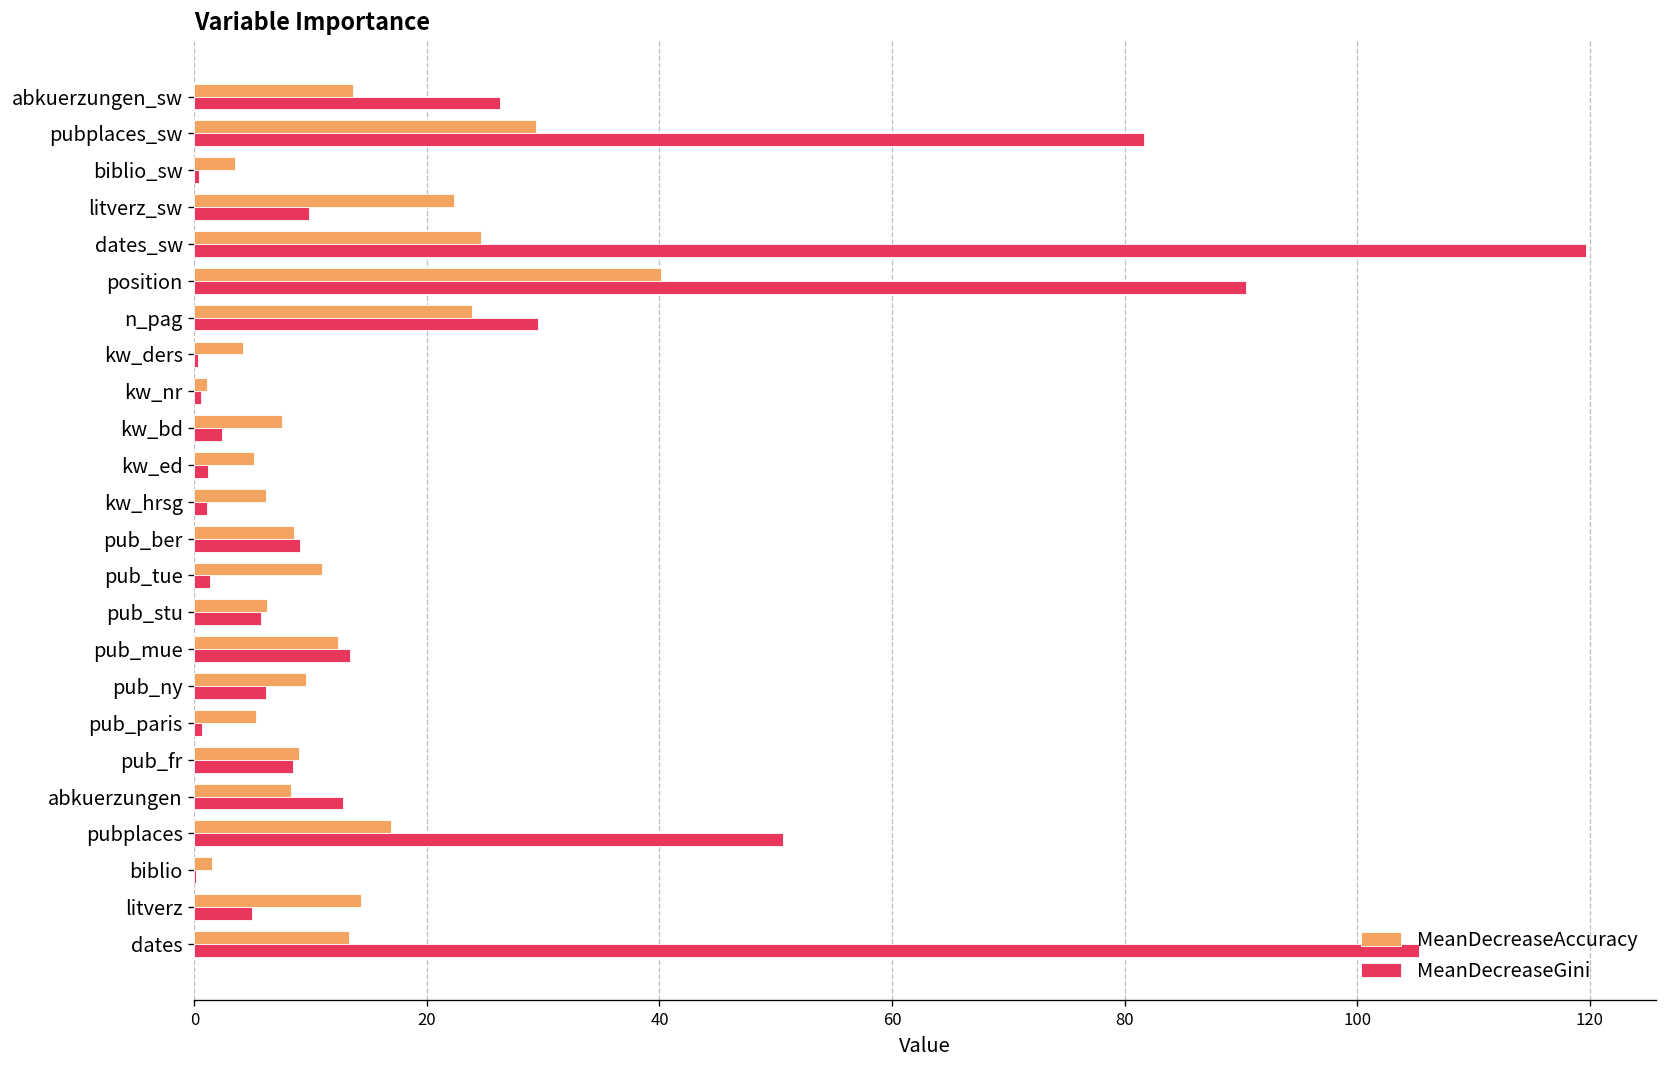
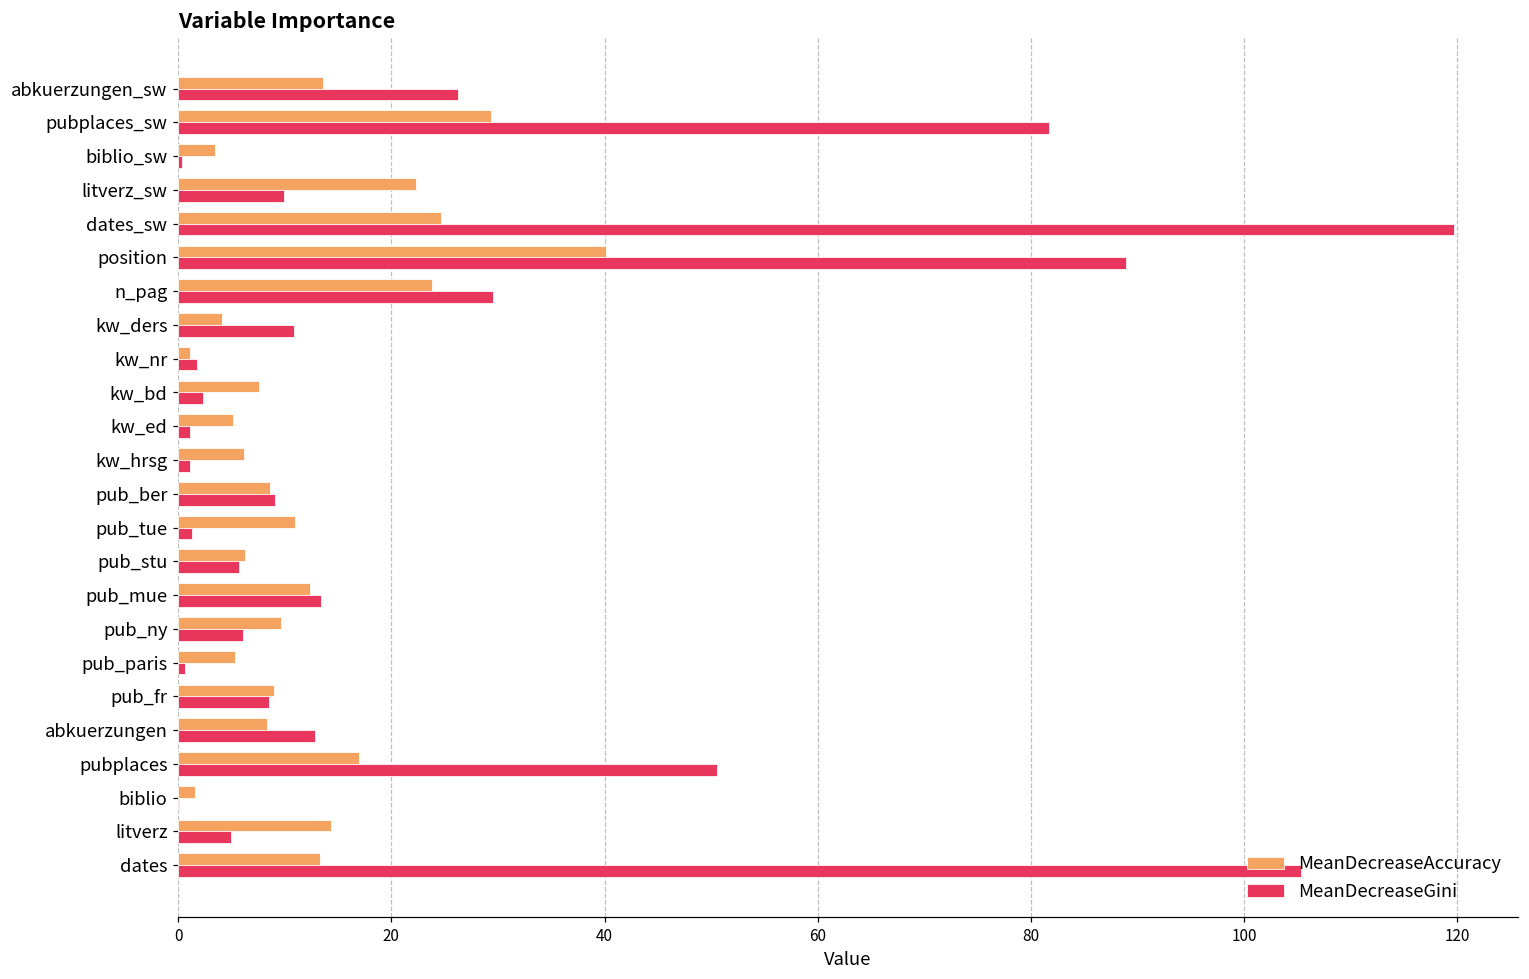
MeanDecreaseGini, position: 90 -> 89
MeanDecreaseGini, kw_ders: 0 -> 11
MeanDecreaseGini, kw_nr: 1 -> 2
